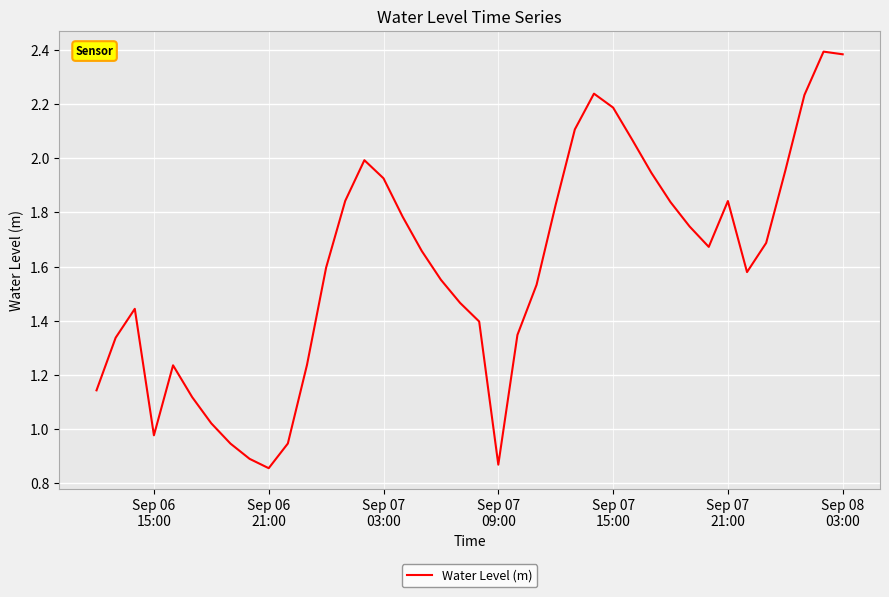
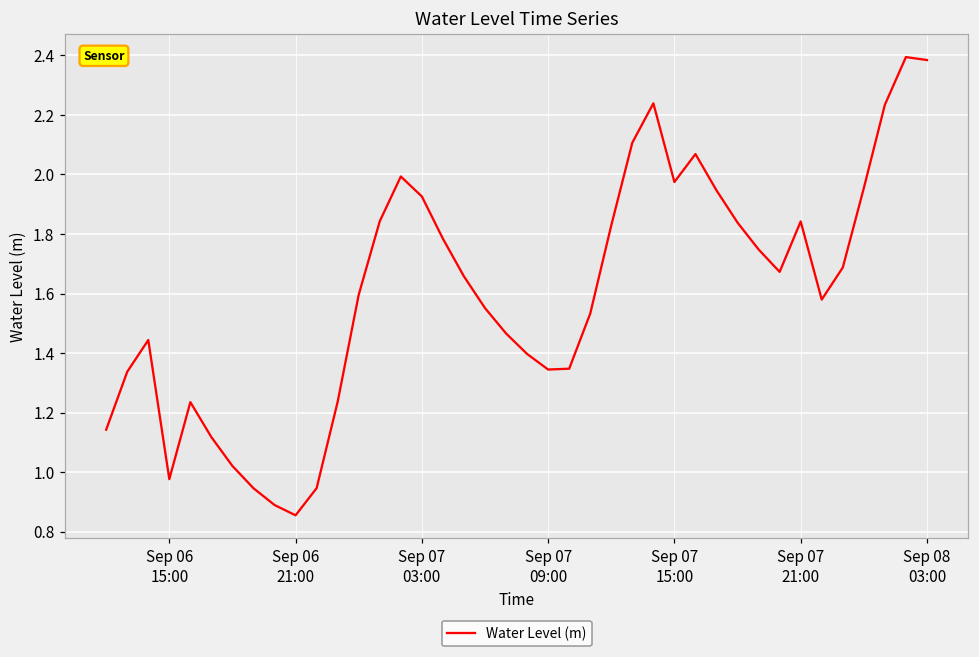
Sep 07 09:00: 0.87 -> 1.34
Sep 07 15:00: 2.19 -> 1.97
